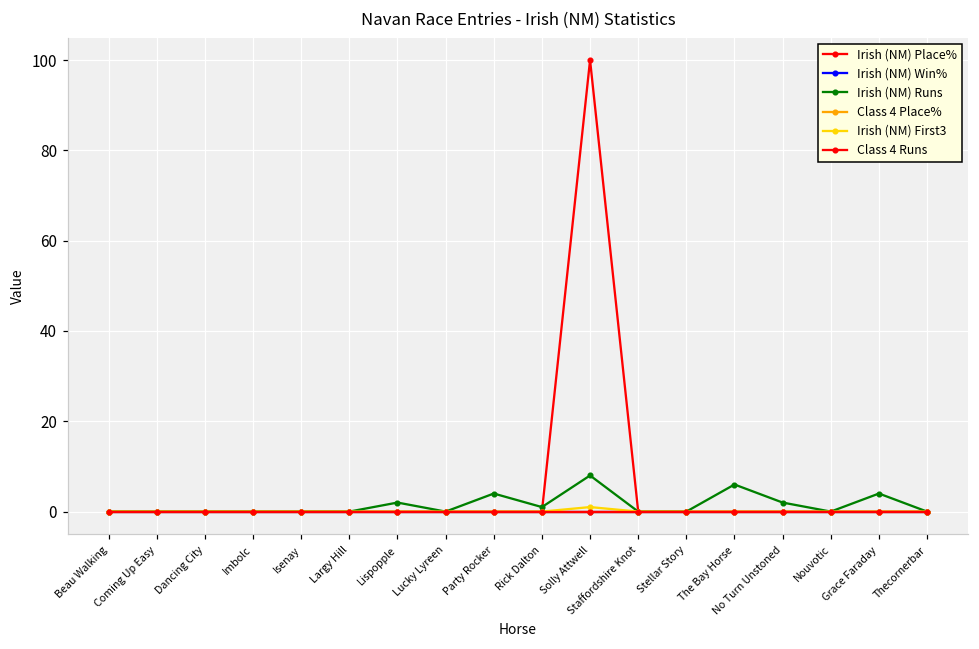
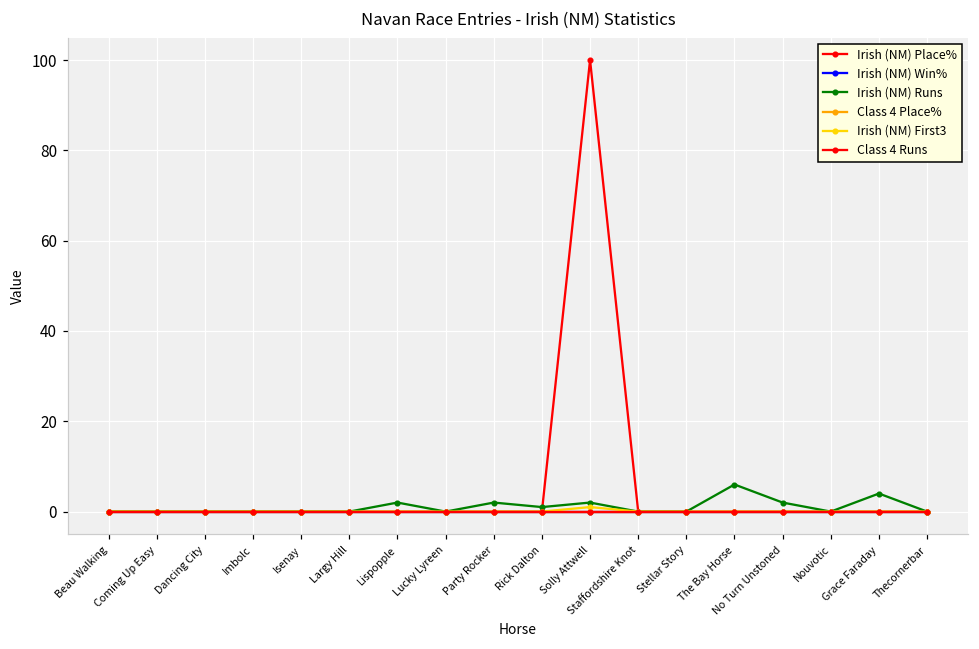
Irish (NM) Runs, Party Rocker: 4 -> 2
Irish (NM) Runs, Solly Attwell: 8 -> 2
